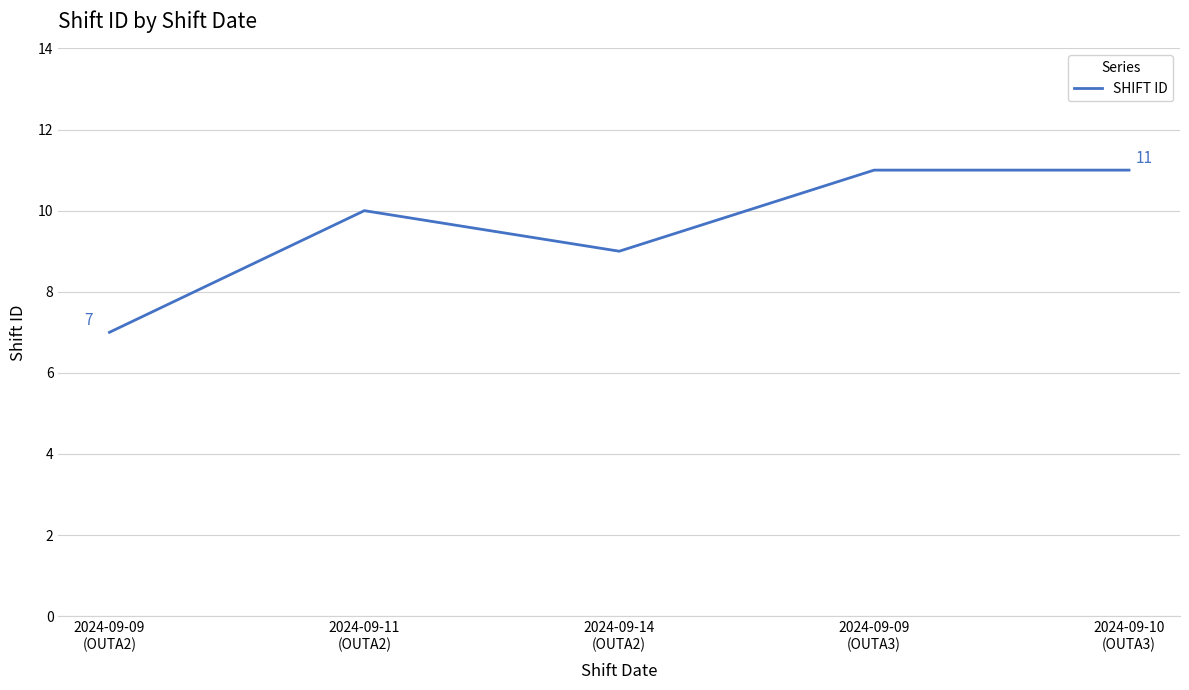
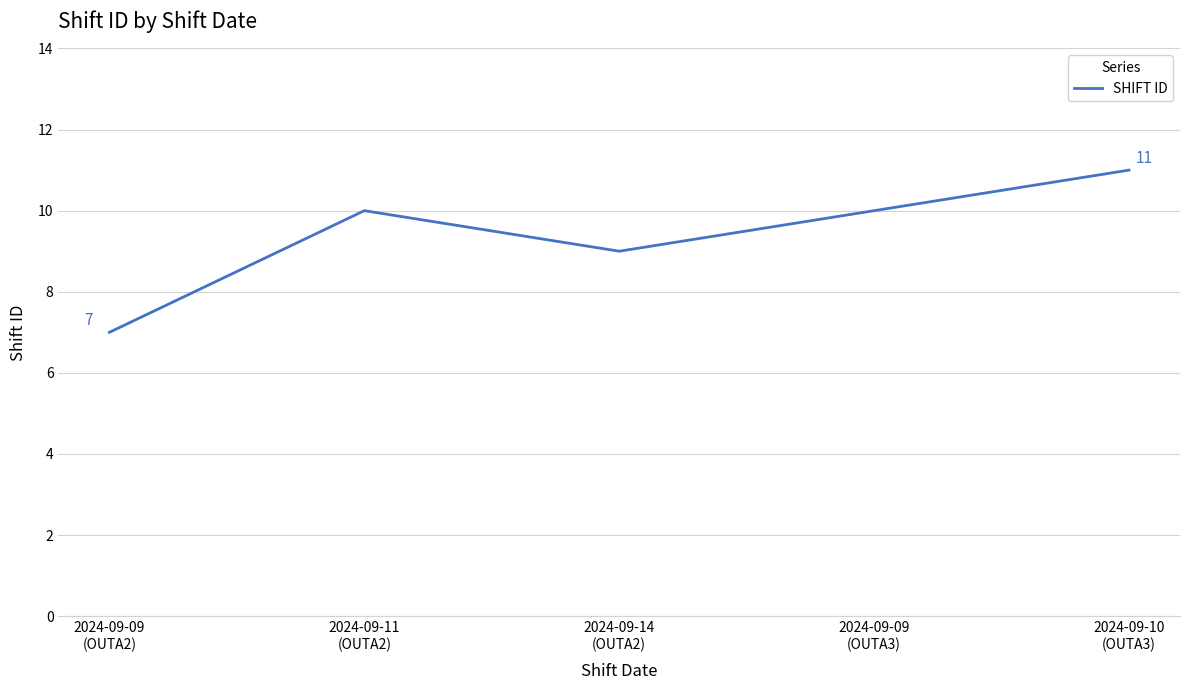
2024-09-09 (OUTA3): 11 -> 10
